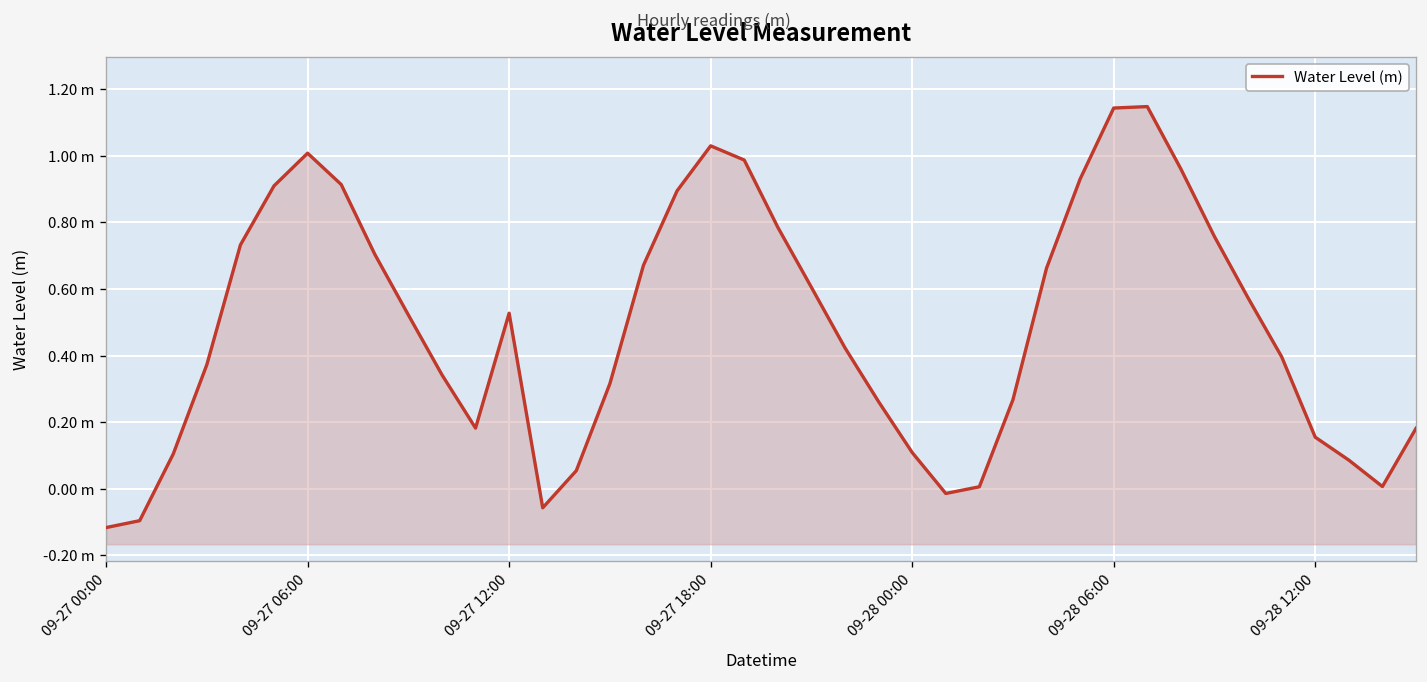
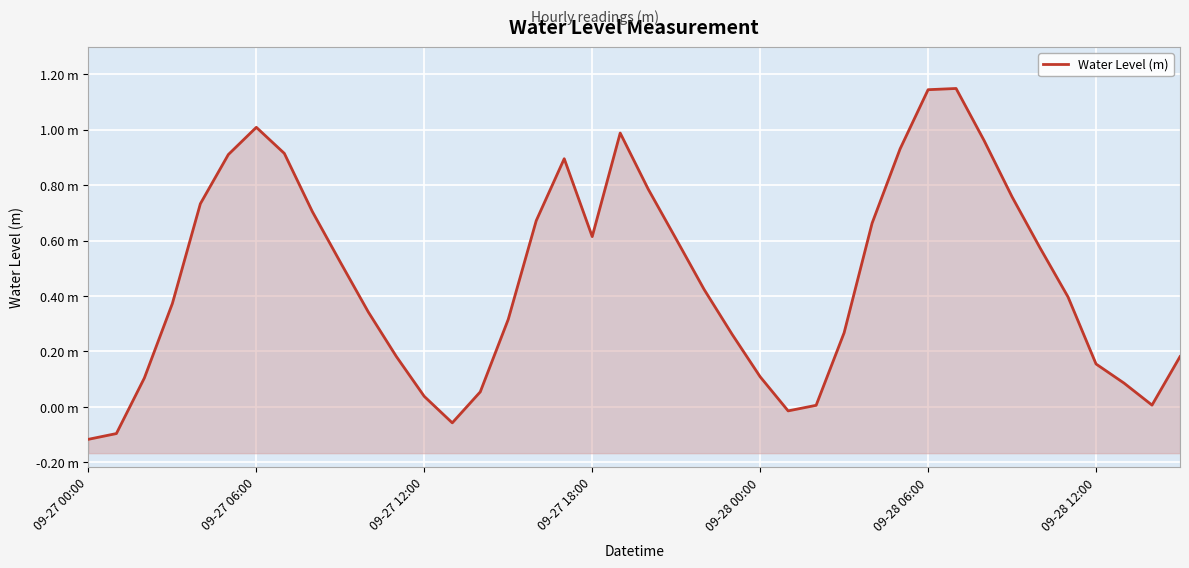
09-27 12:00: 0.53 m -> 0.04 m
09-27 18:00: 1.03 m -> 0.61 m
